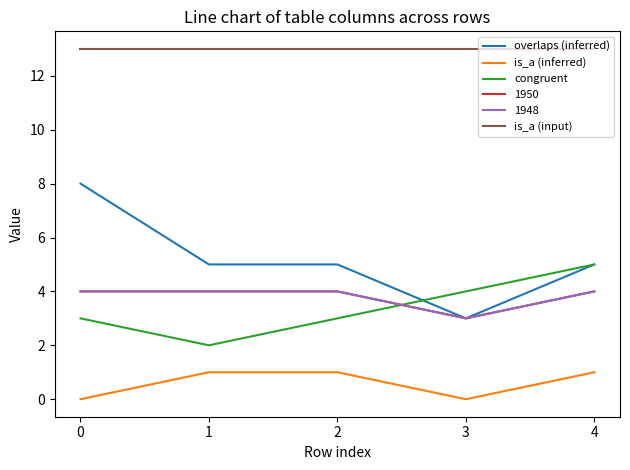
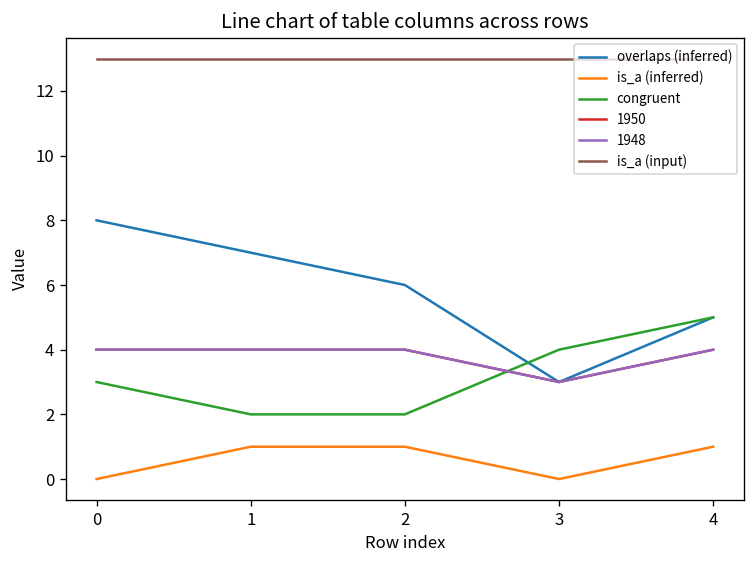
overlaps (inferred), 1: 5 -> 7
overlaps (inferred), 2: 5 -> 6
congruent, 2: 3 -> 2
